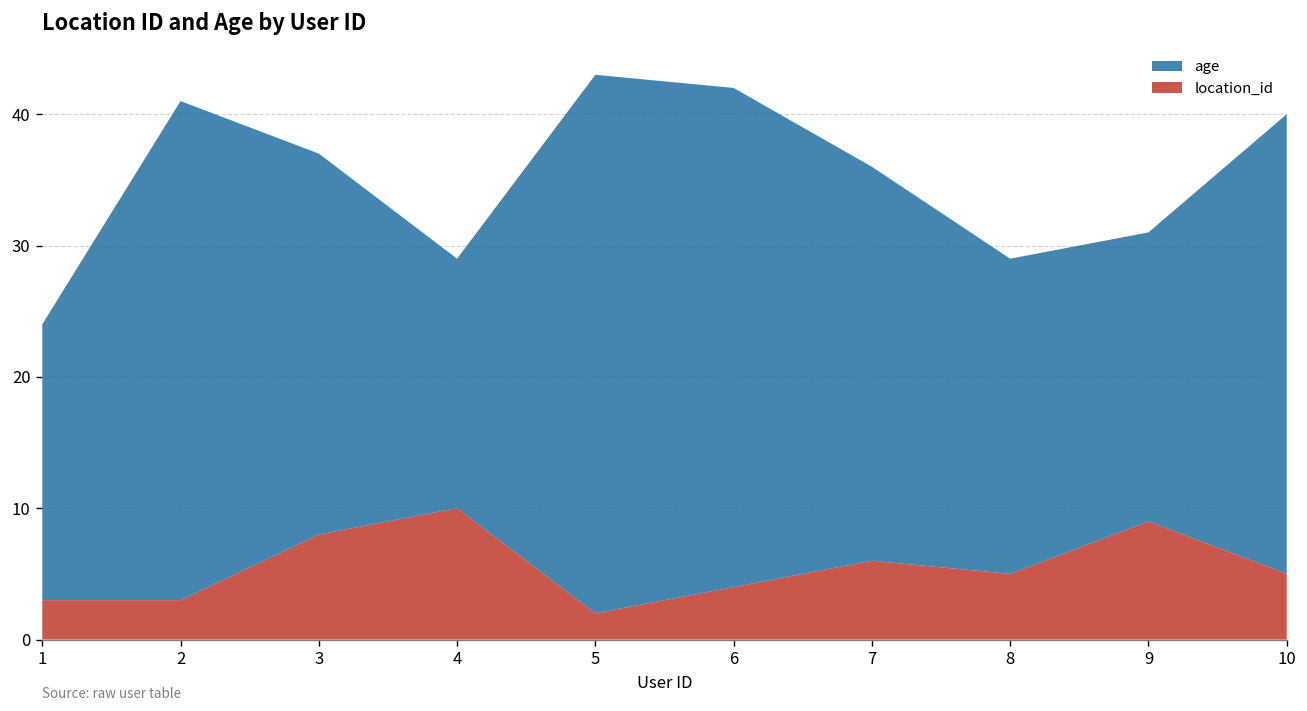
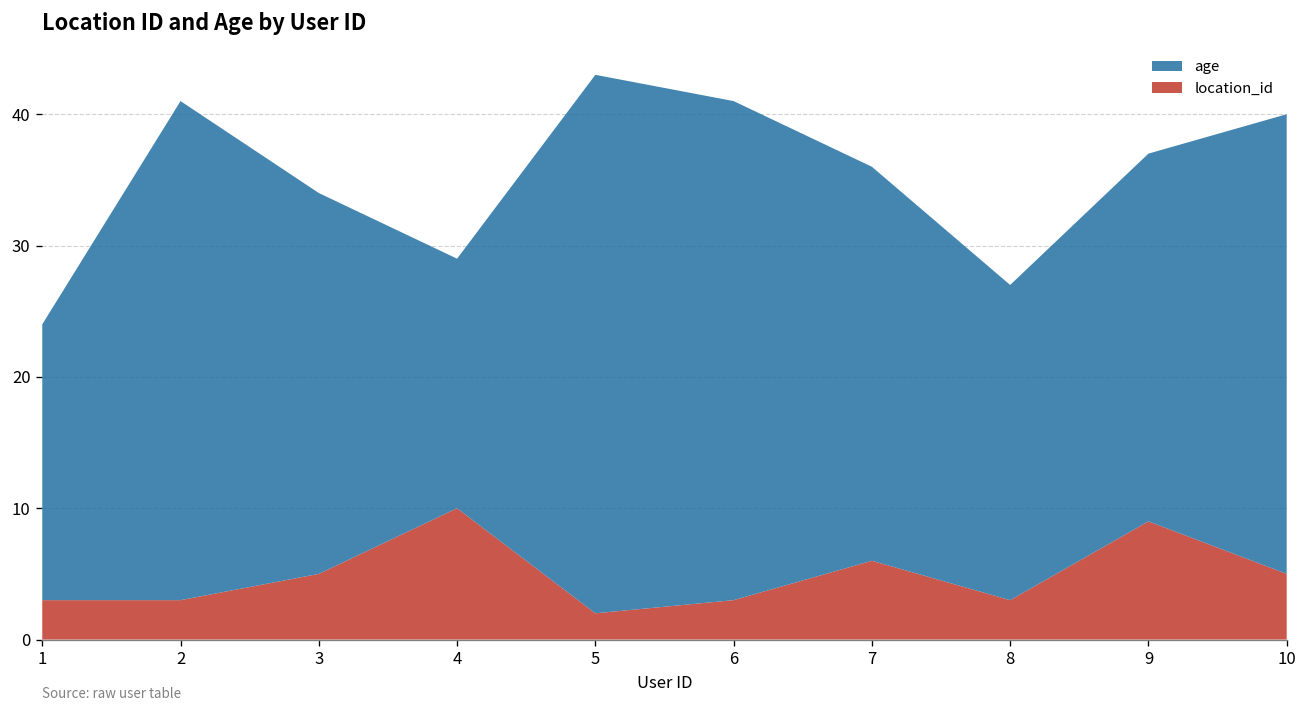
location_id, 3: 8 -> 5
location_id, 6: 4 -> 3
location_id, 8: 5 -> 3
age, 9: 22 -> 28
